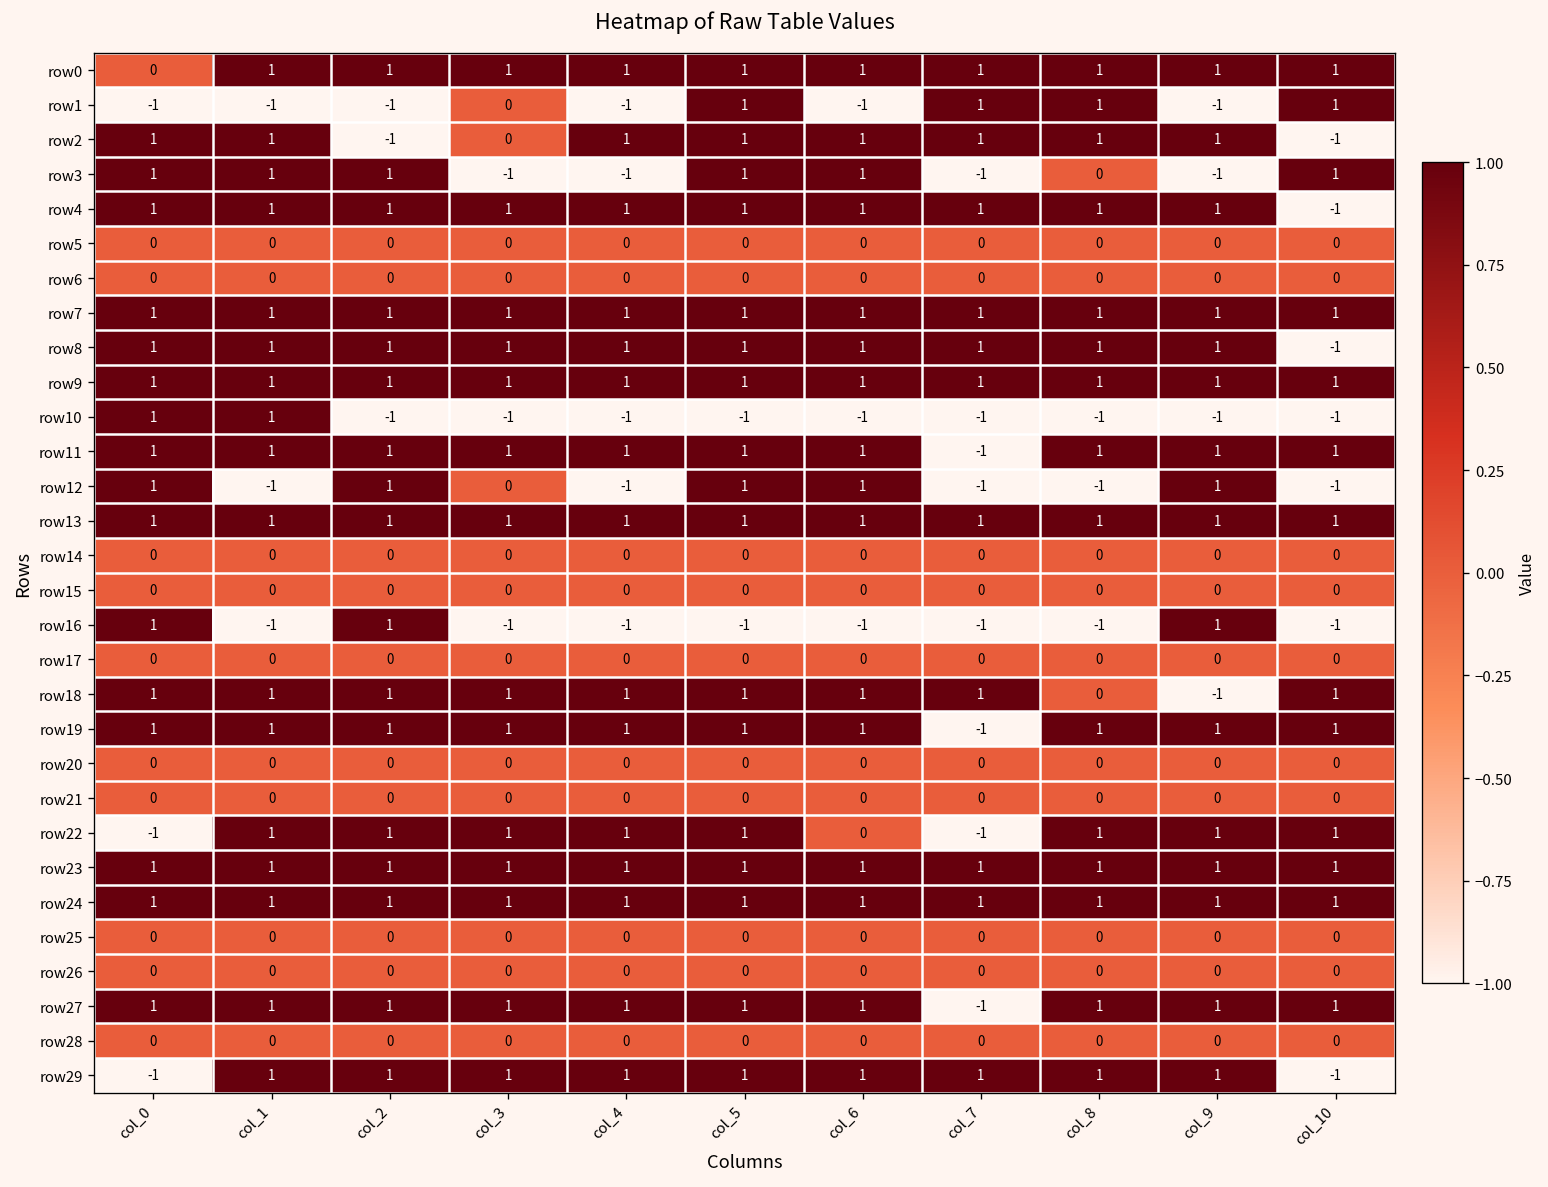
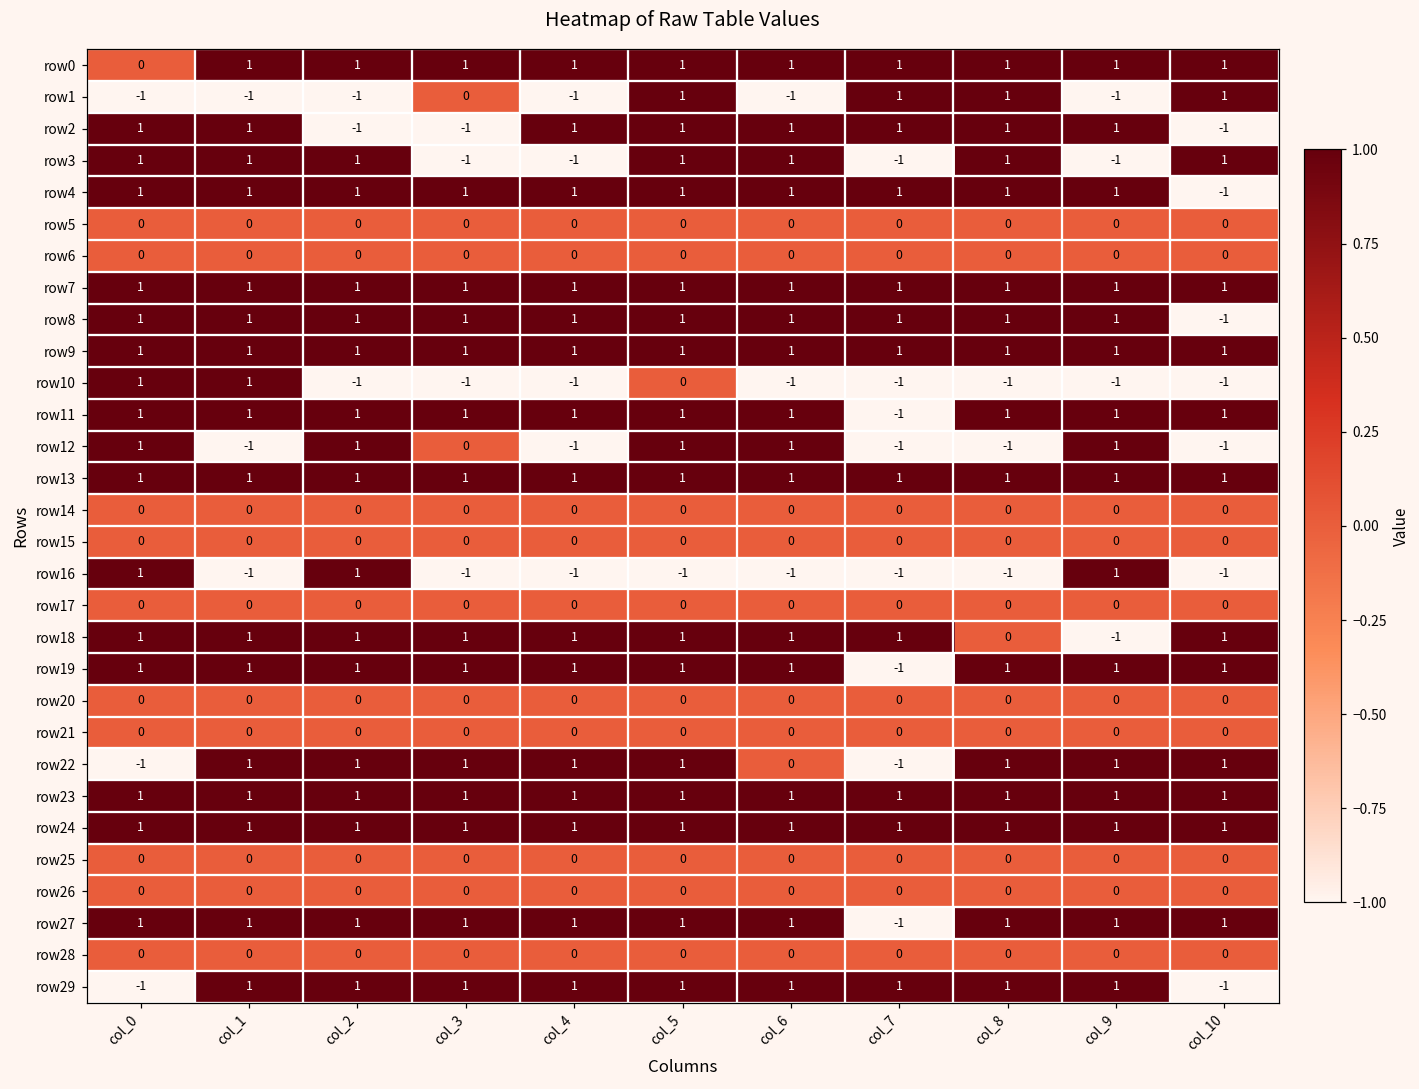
row2, col_3: 0 -> -1
row3, col_8: 0 -> 1
row10, col_5: -1 -> 0
